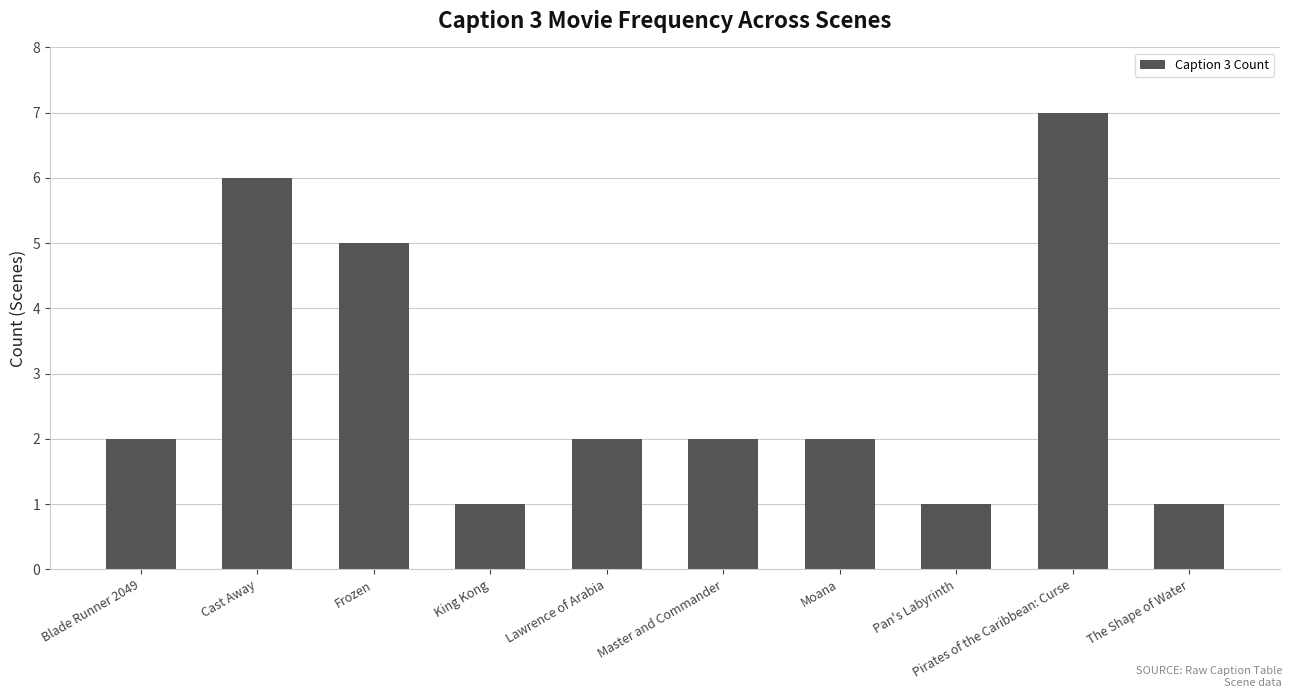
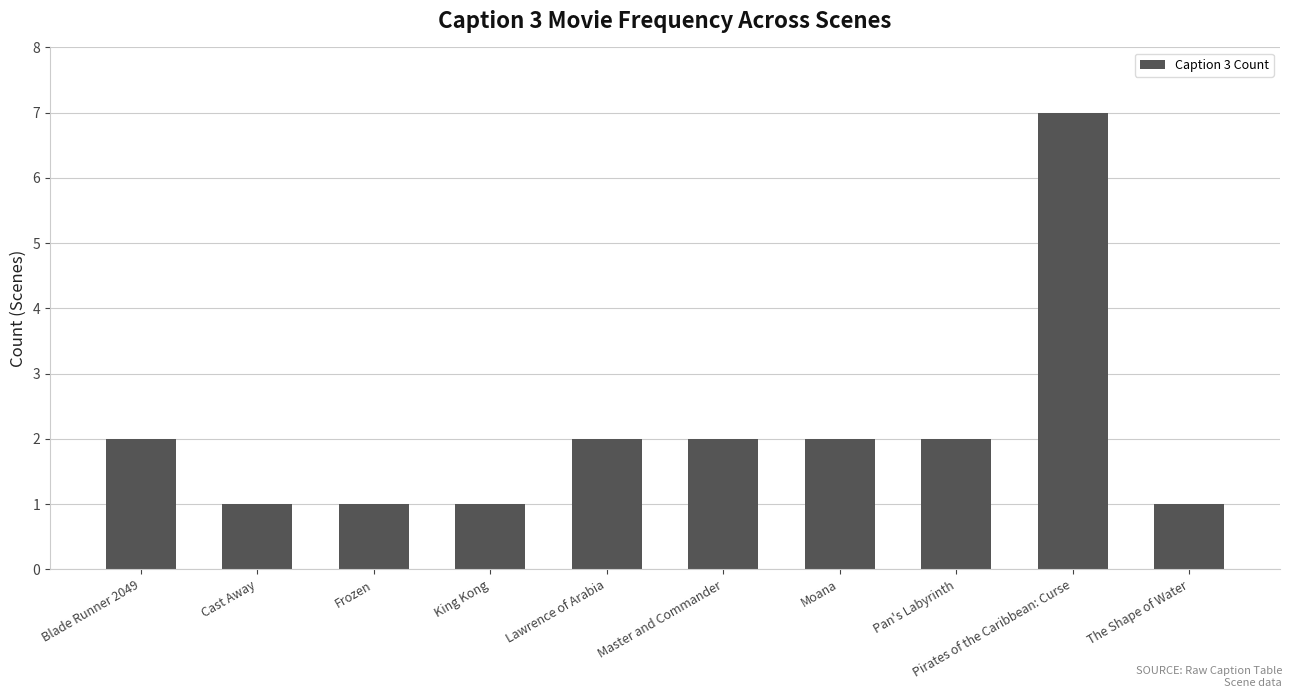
Cast Away: 6 -> 1
Frozen: 5 -> 1
Pan's Labyrinth: 1 -> 2
